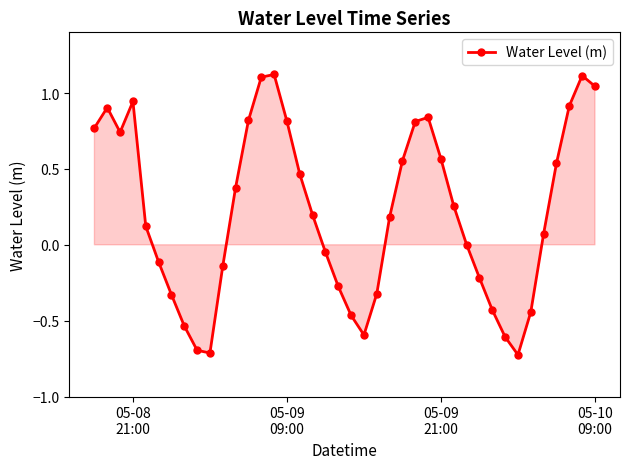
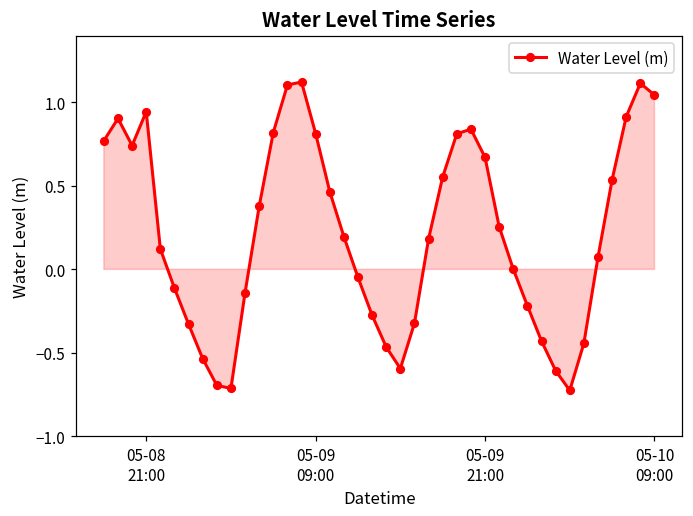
05-09 21:00: 0.57 -> 0.67
